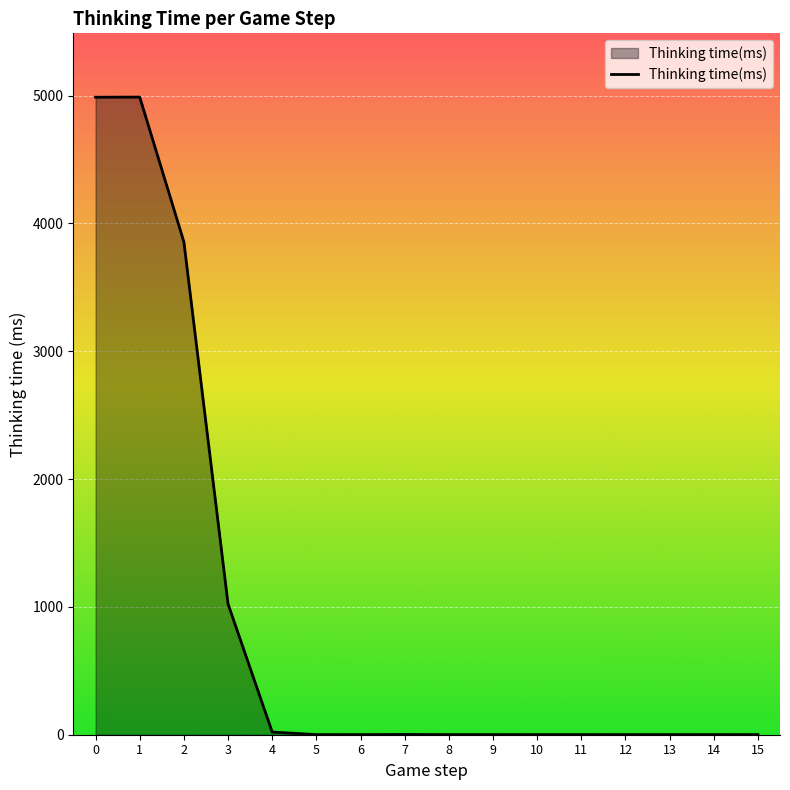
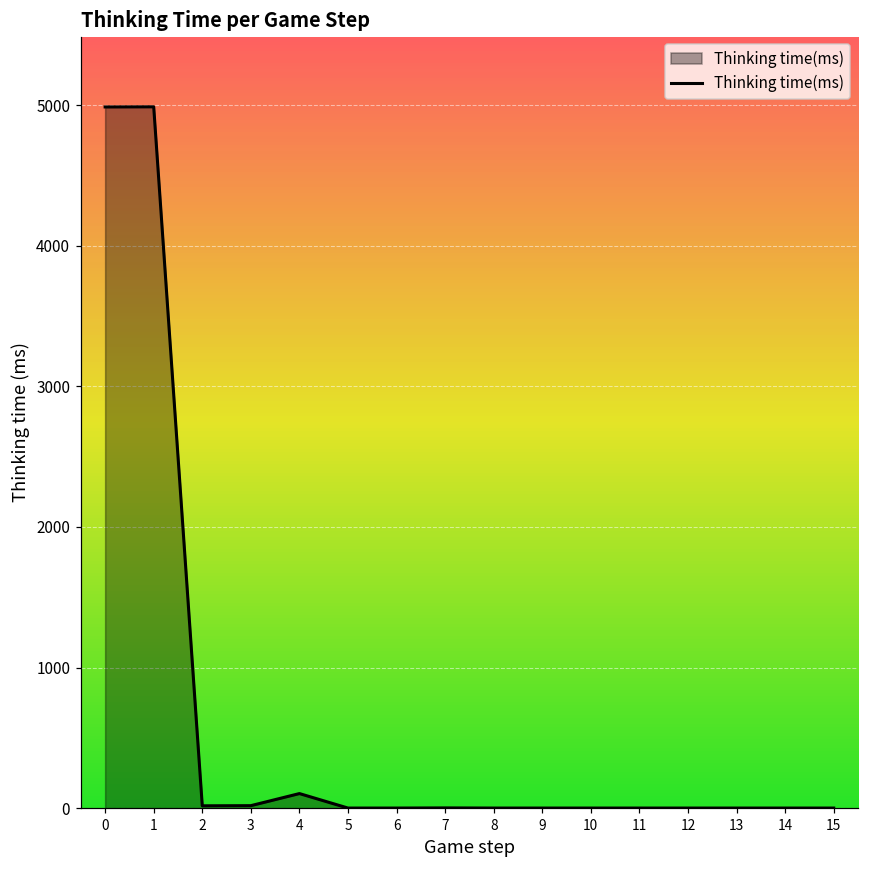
2: 3860 -> 20
3: 1020 -> 20
4: 20 -> 100
